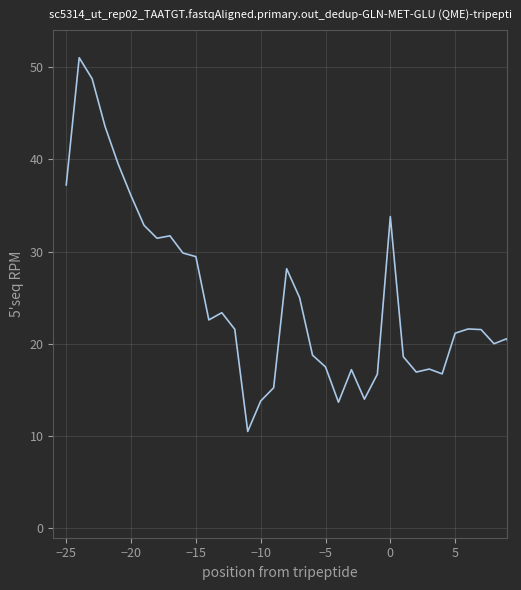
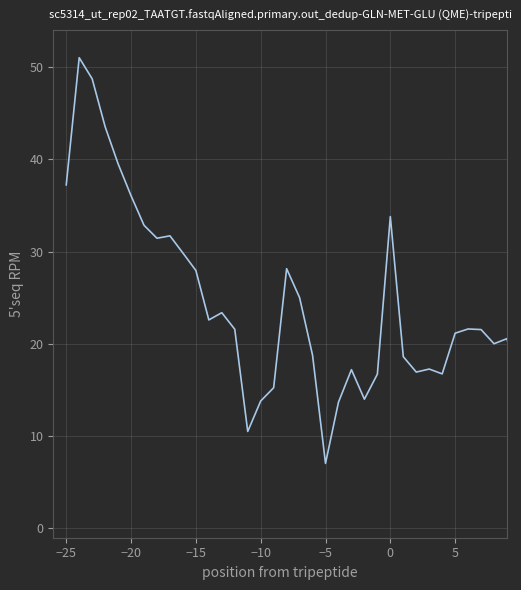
−15: 29 -> 28
−5: 18 -> 7
